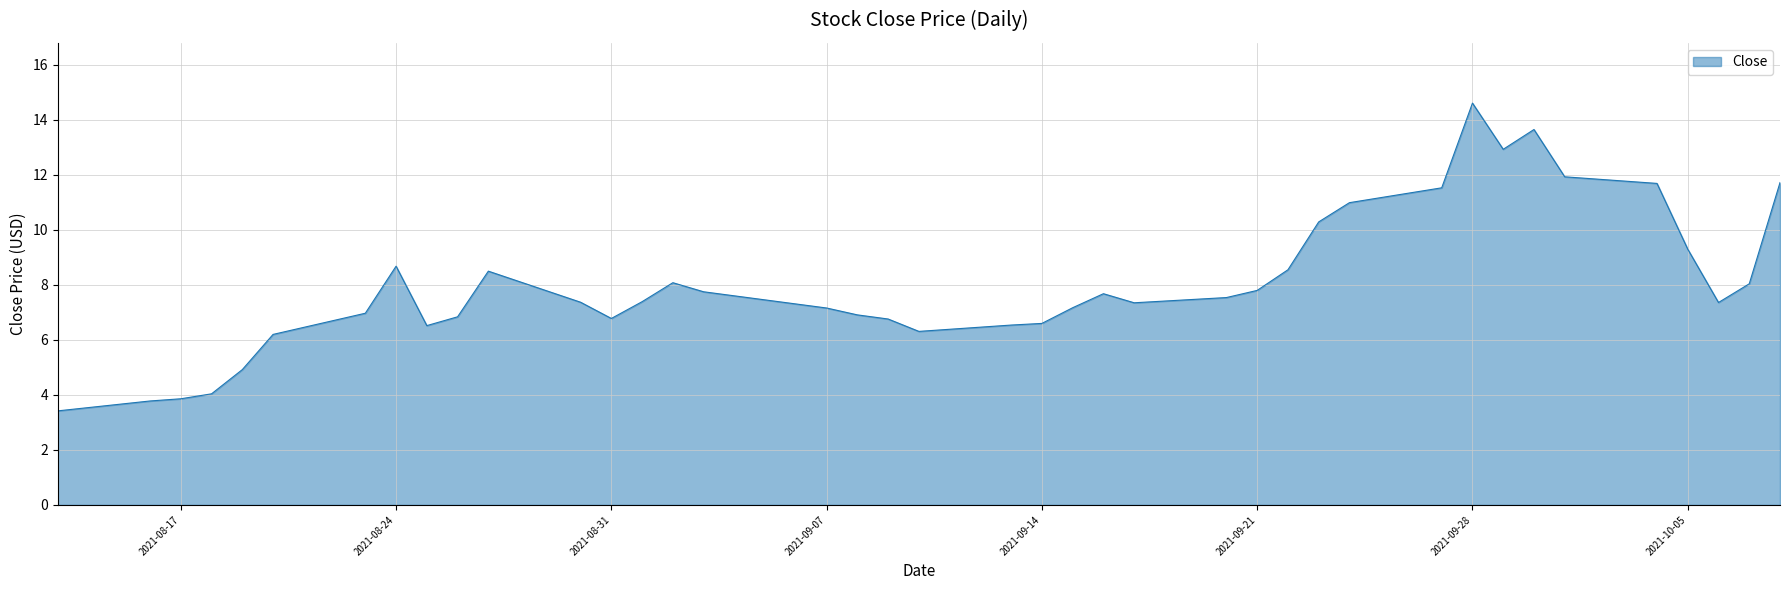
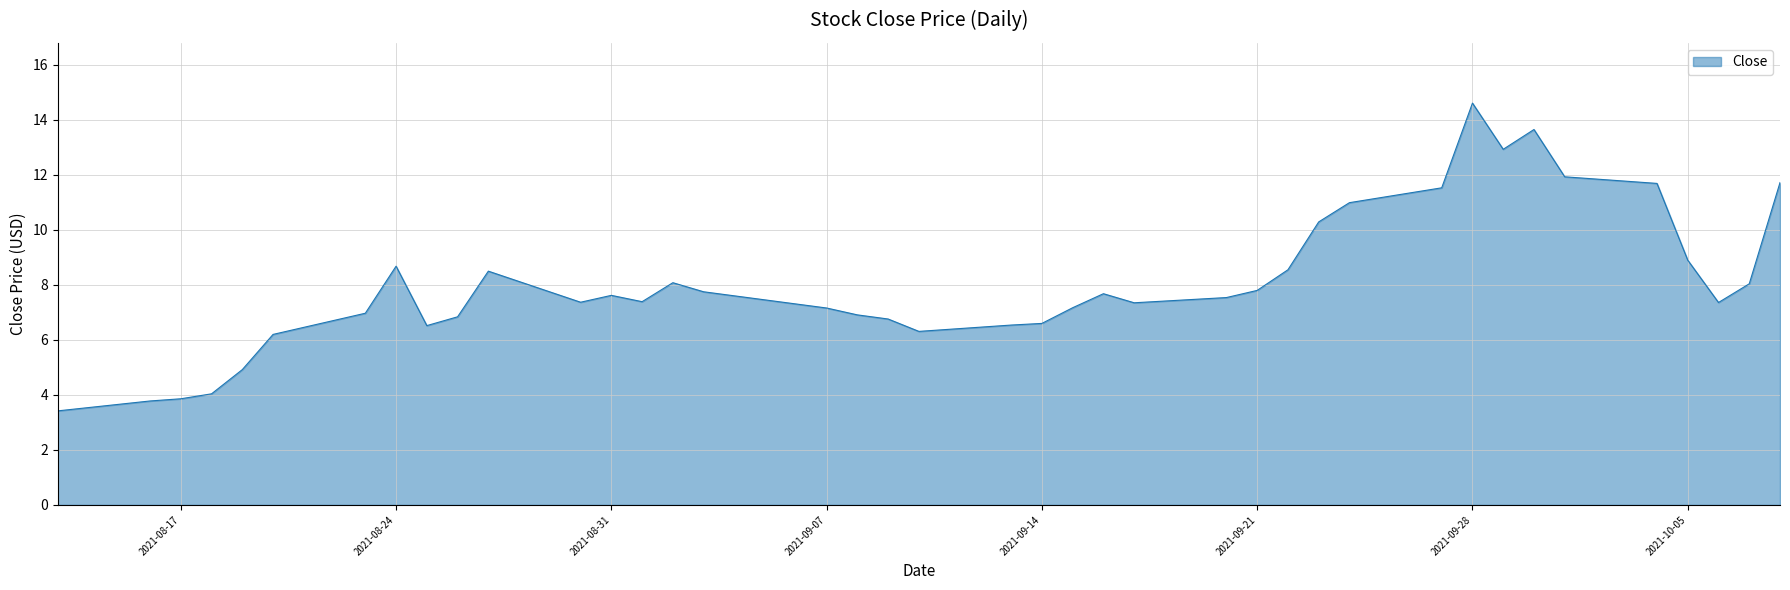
2021-08-31: 6.8 -> 7.6
2021-10-05: 9.3 -> 8.9
